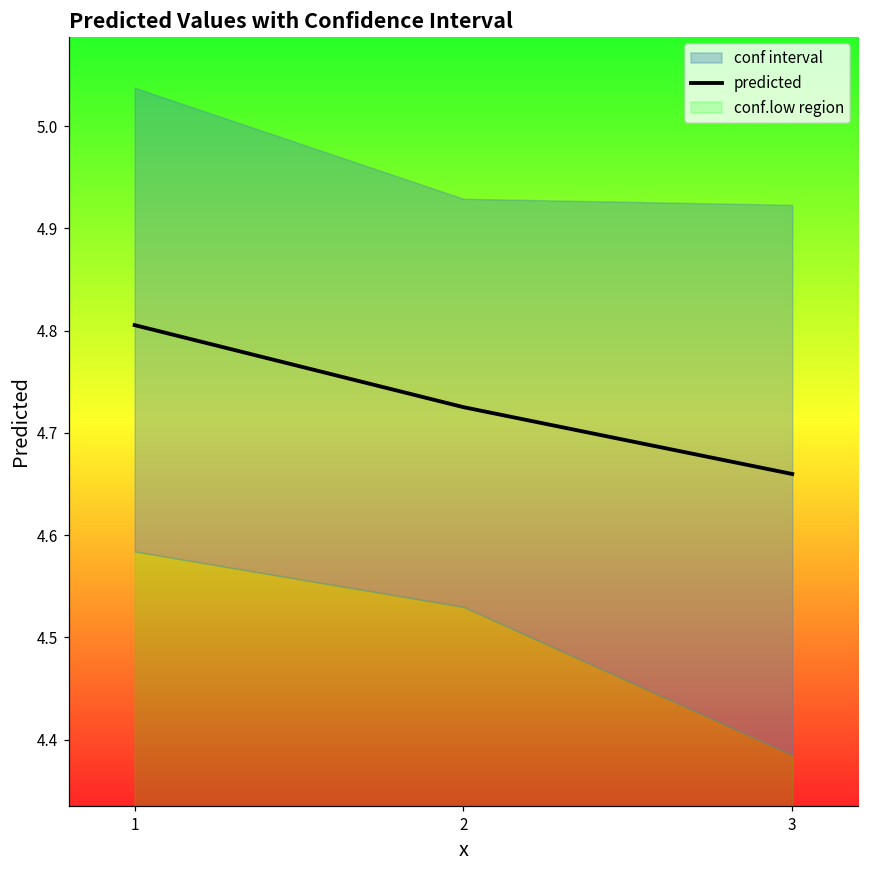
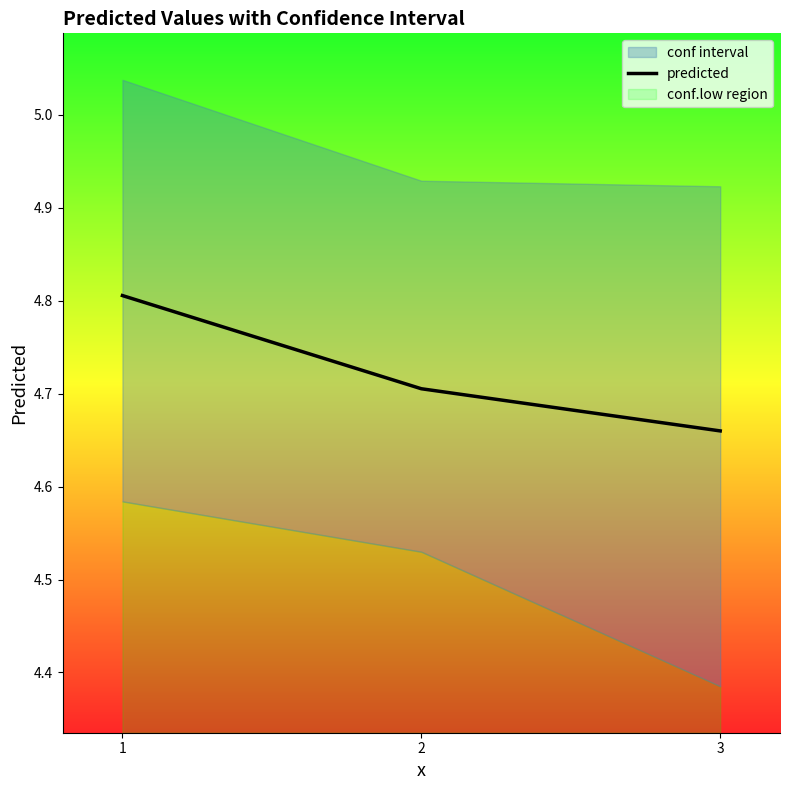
predicted, 2: 4.73 -> 4.71
